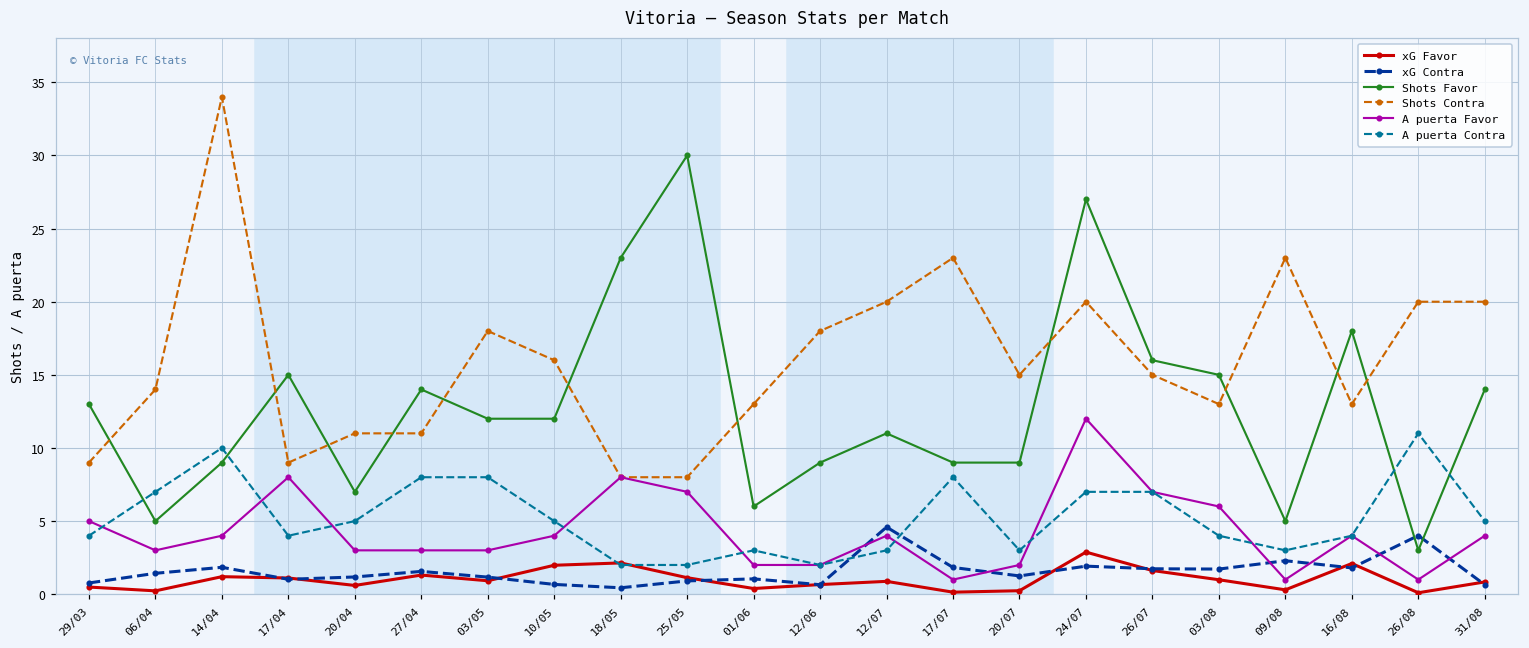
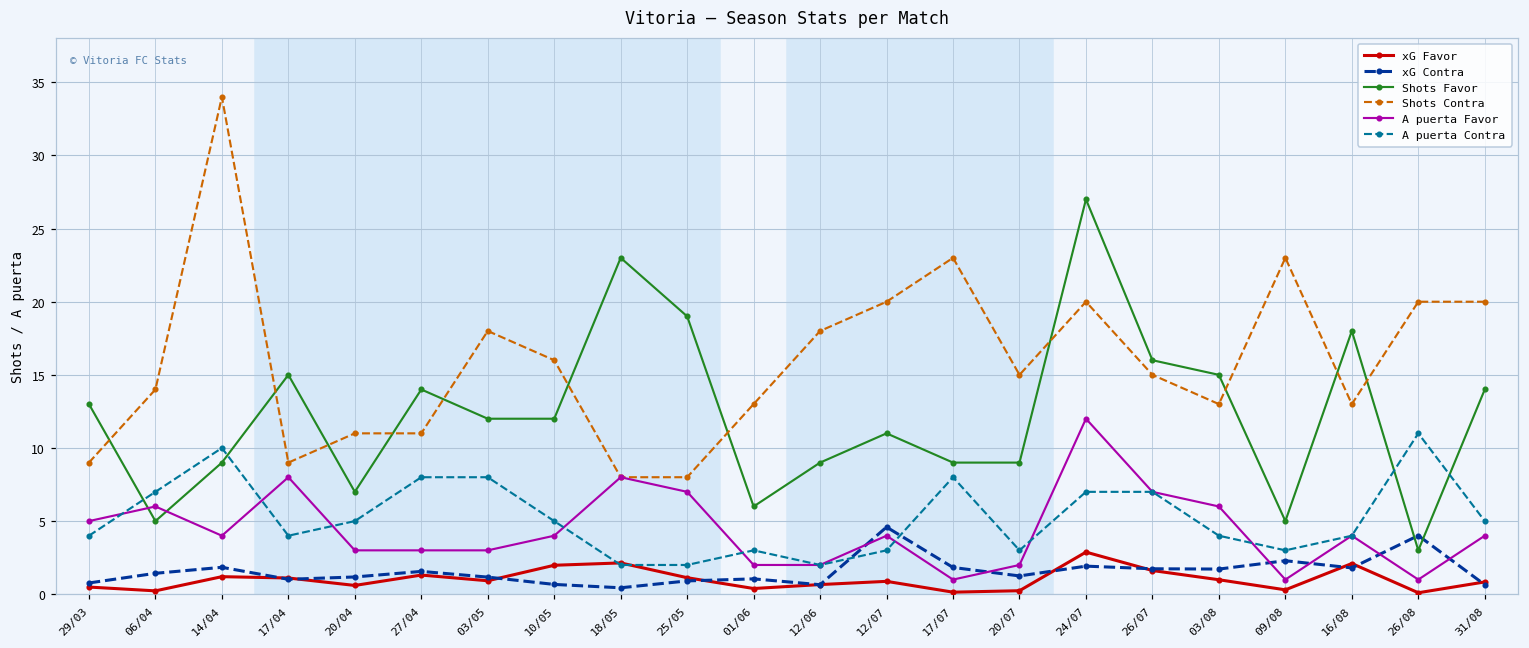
A puerta Favor, 06/04: 3 -> 6
Shots Favor, 25/05: 30 -> 19
